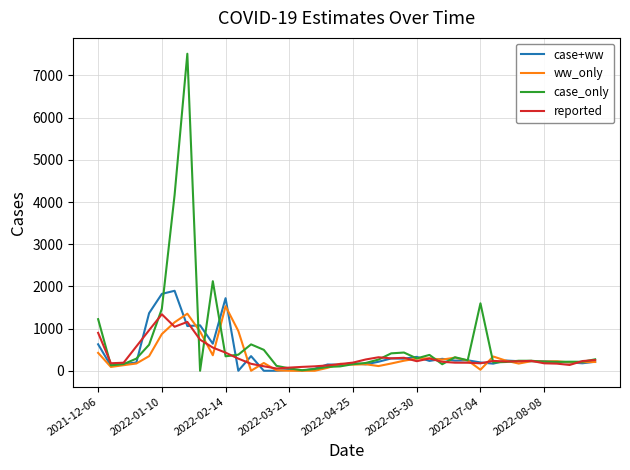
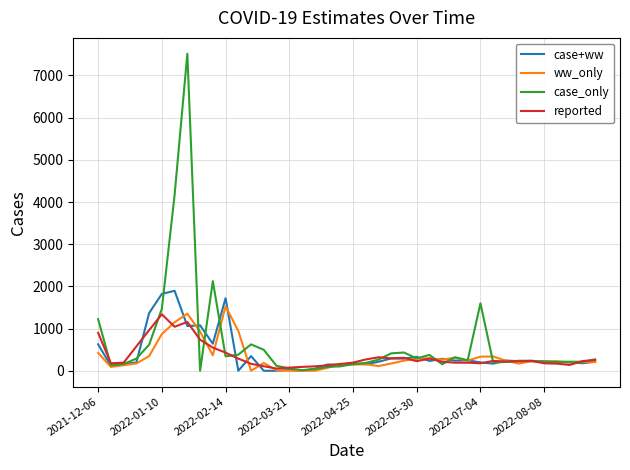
ww_only, 2022-07-04: 0 -> 300
